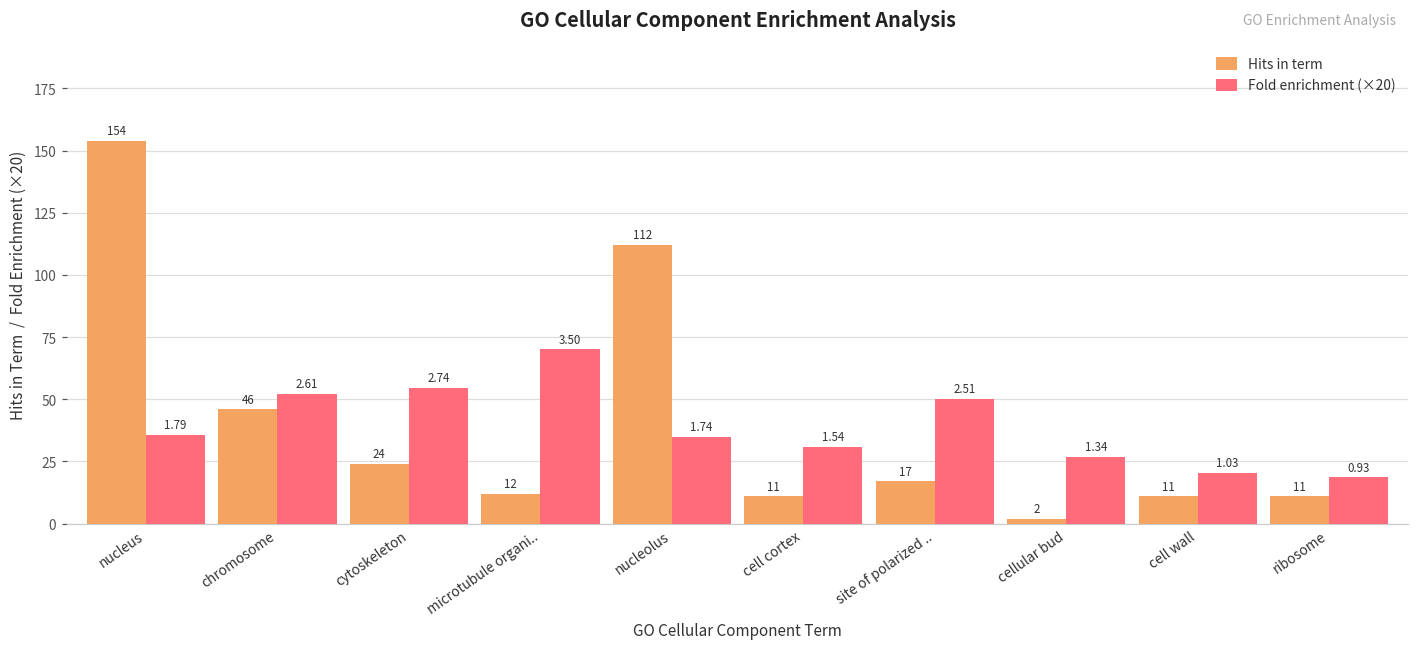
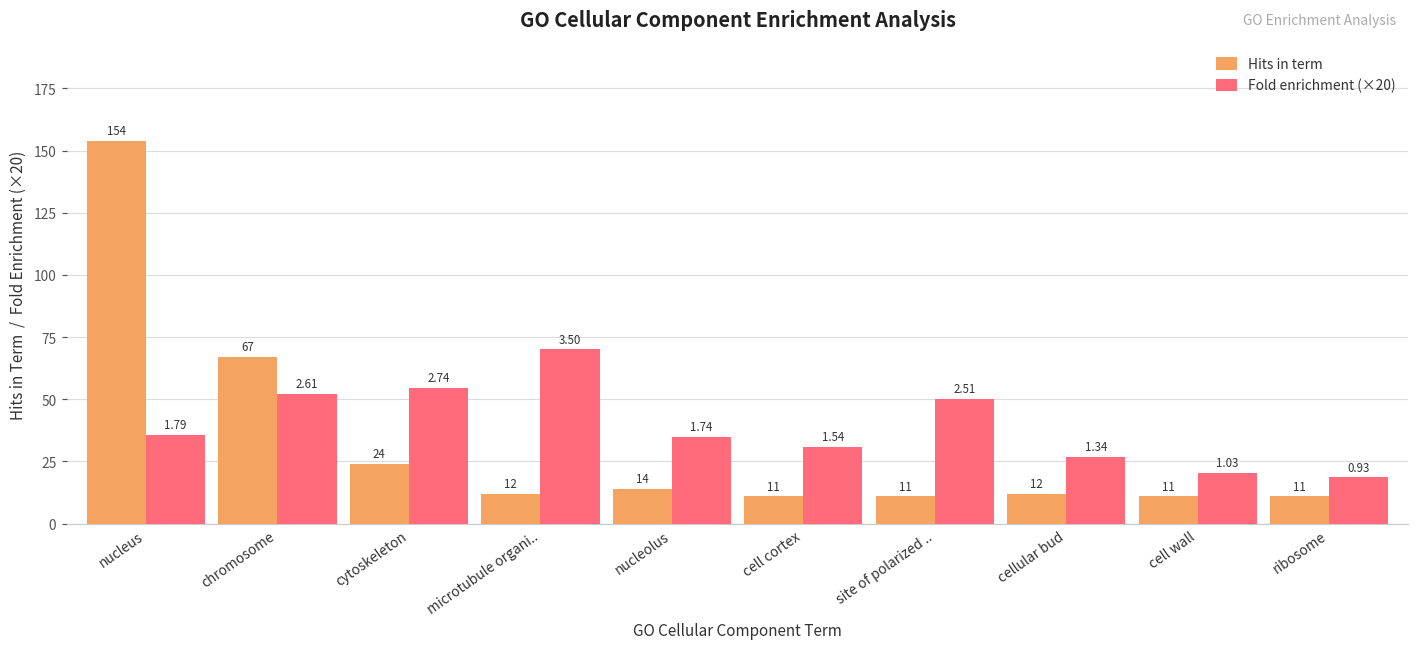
Hits in term, chromosome: 46 -> 67
Hits in term, nucleolus: 112 -> 14
Hits in term, site of polarized ..: 17 -> 11
Hits in term, cellular bud: 2 -> 12
